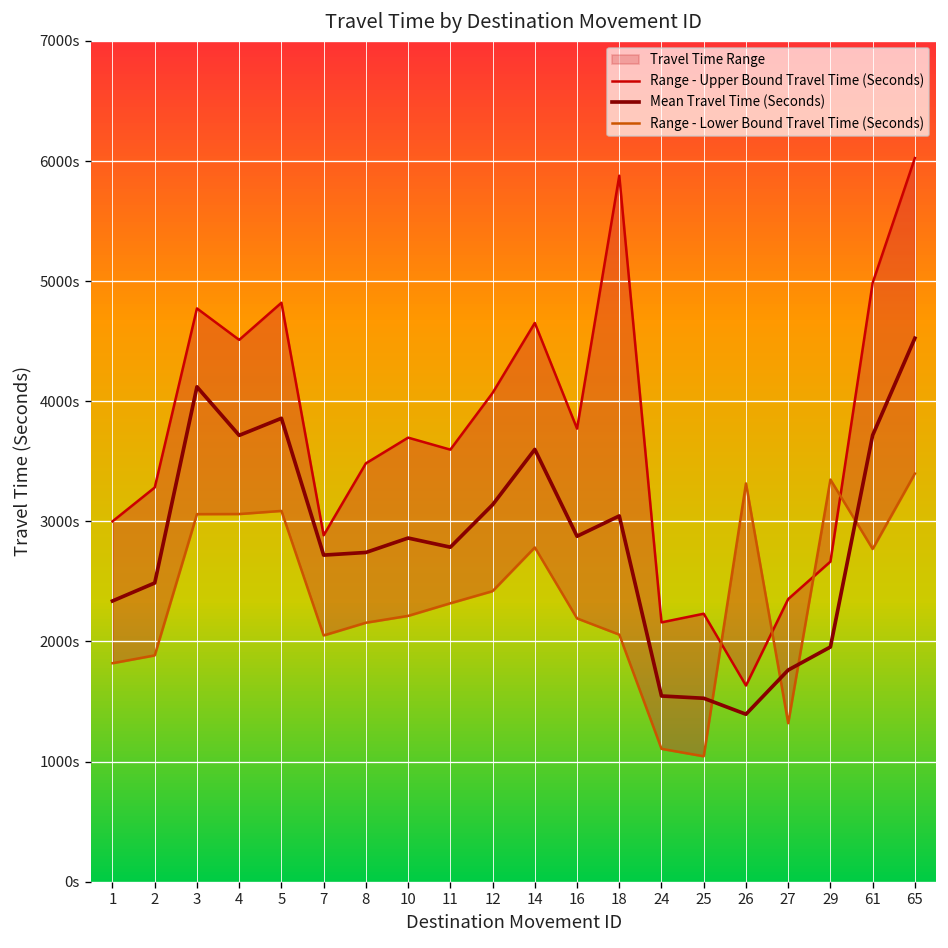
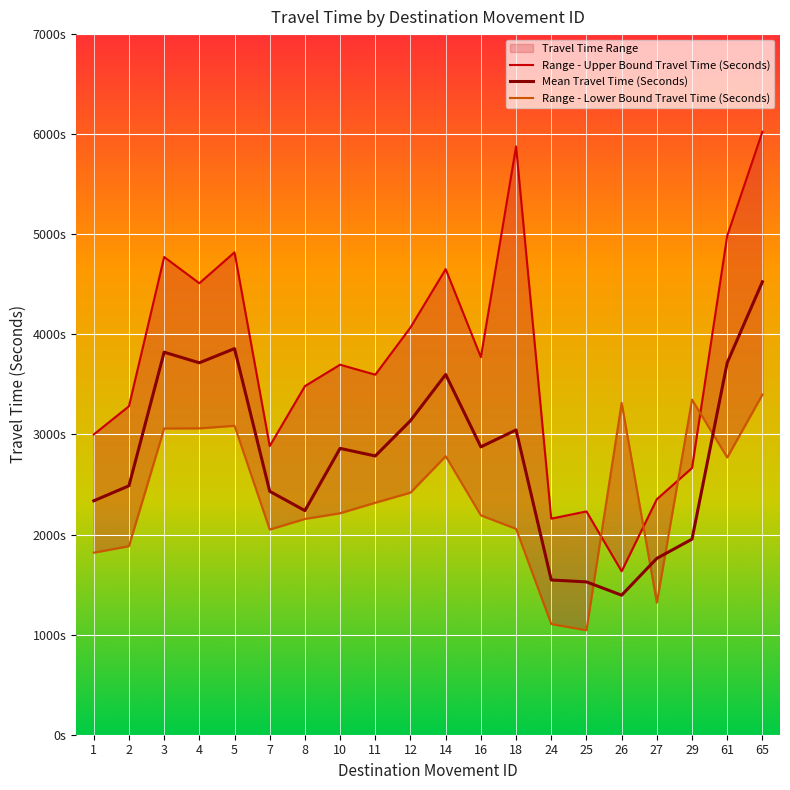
Mean Travel Time (Seconds), 3: 4120s -> 3820s
Mean Travel Time (Seconds), 7: 2720s -> 2430s
Mean Travel Time (Seconds), 8: 2740s -> 2240s
